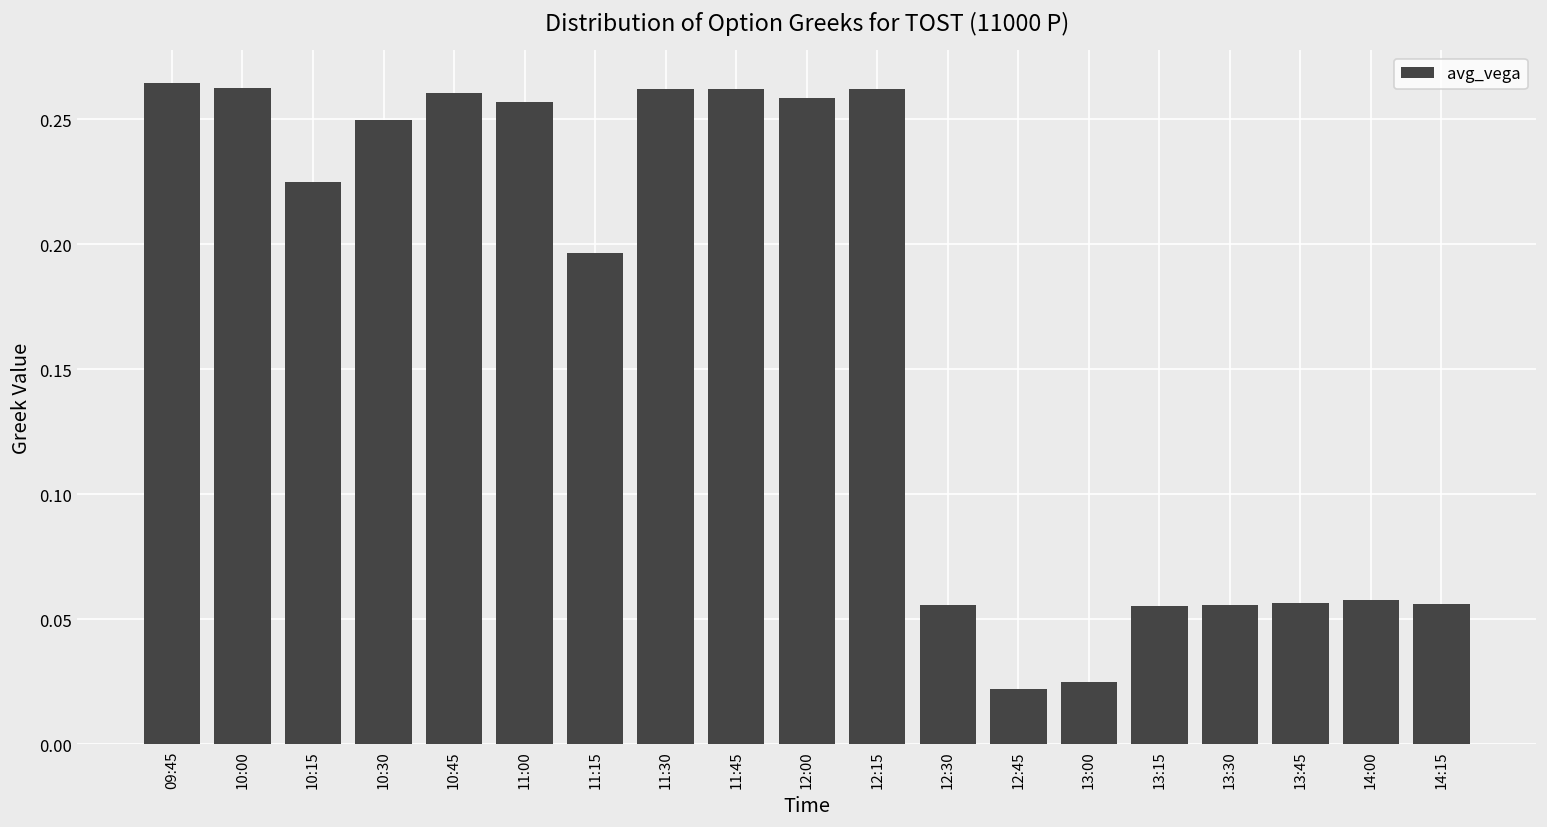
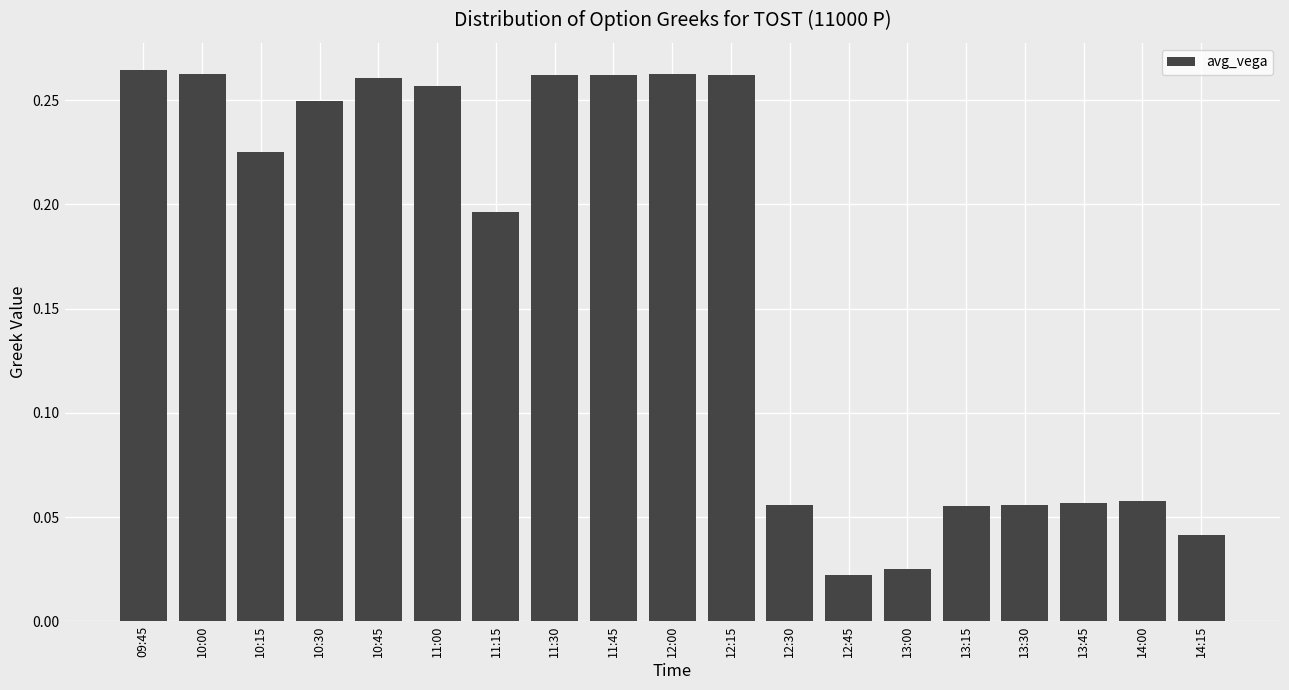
12:00: 0.259 -> 0.263
14:15: 0.056 -> 0.042
